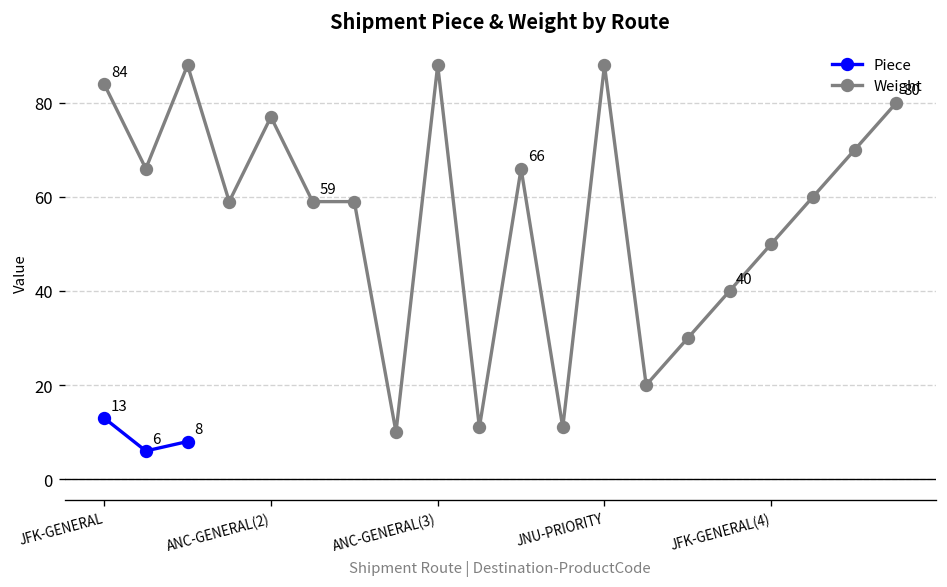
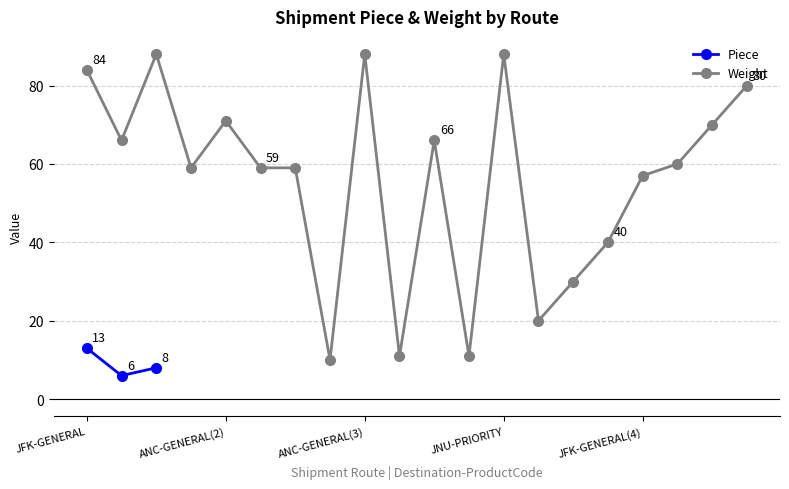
Weight, ANC-GENERAL(2): 77 -> 71
Weight, JFK-GENERAL(4): 50 -> 57
